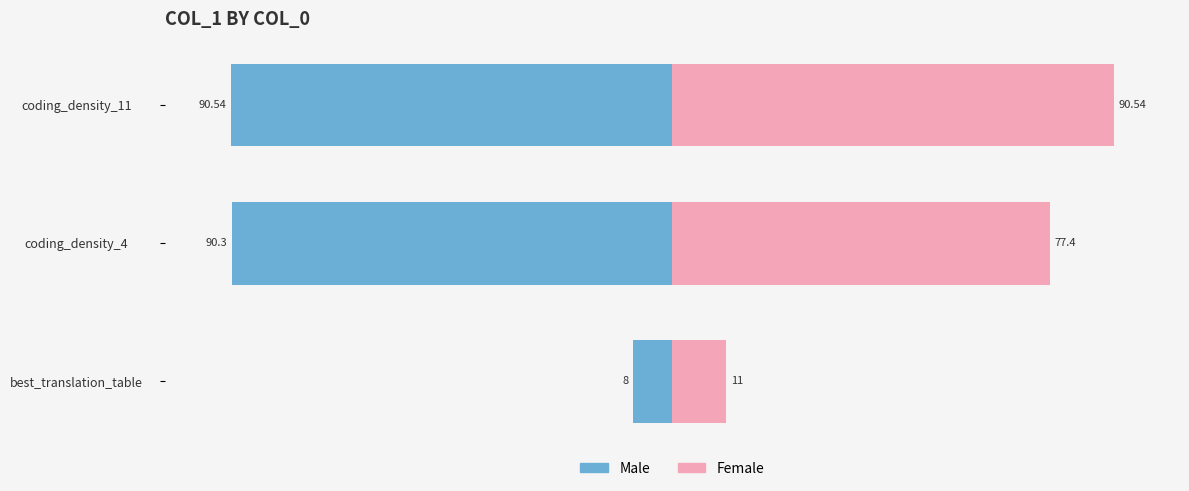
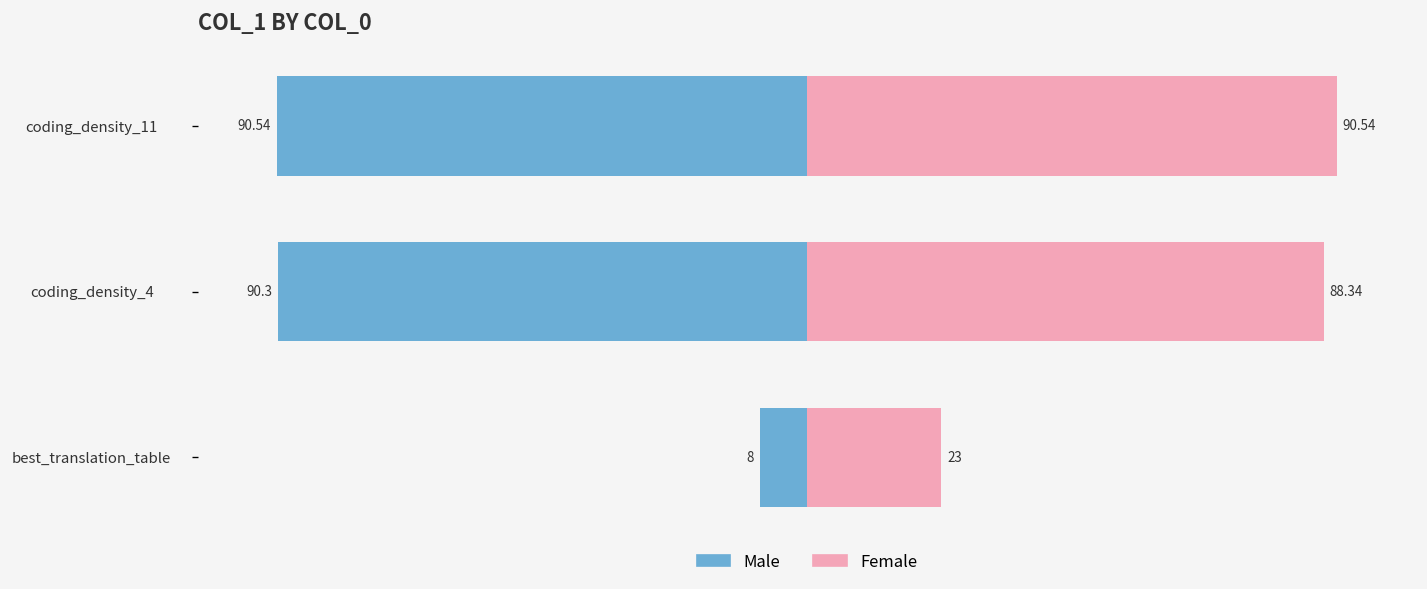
Female, coding_density_4: 77.4 -> 88.34
Female, best_translation_table: 11 -> 23
